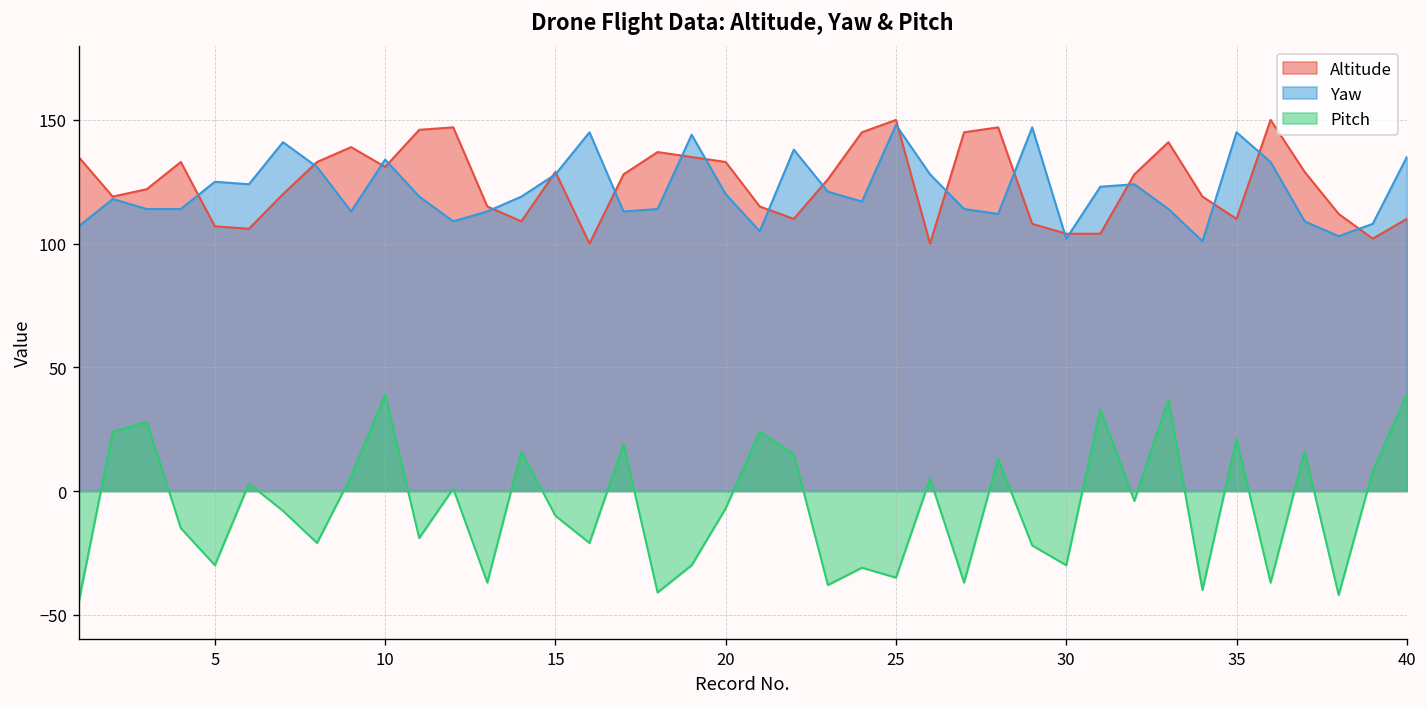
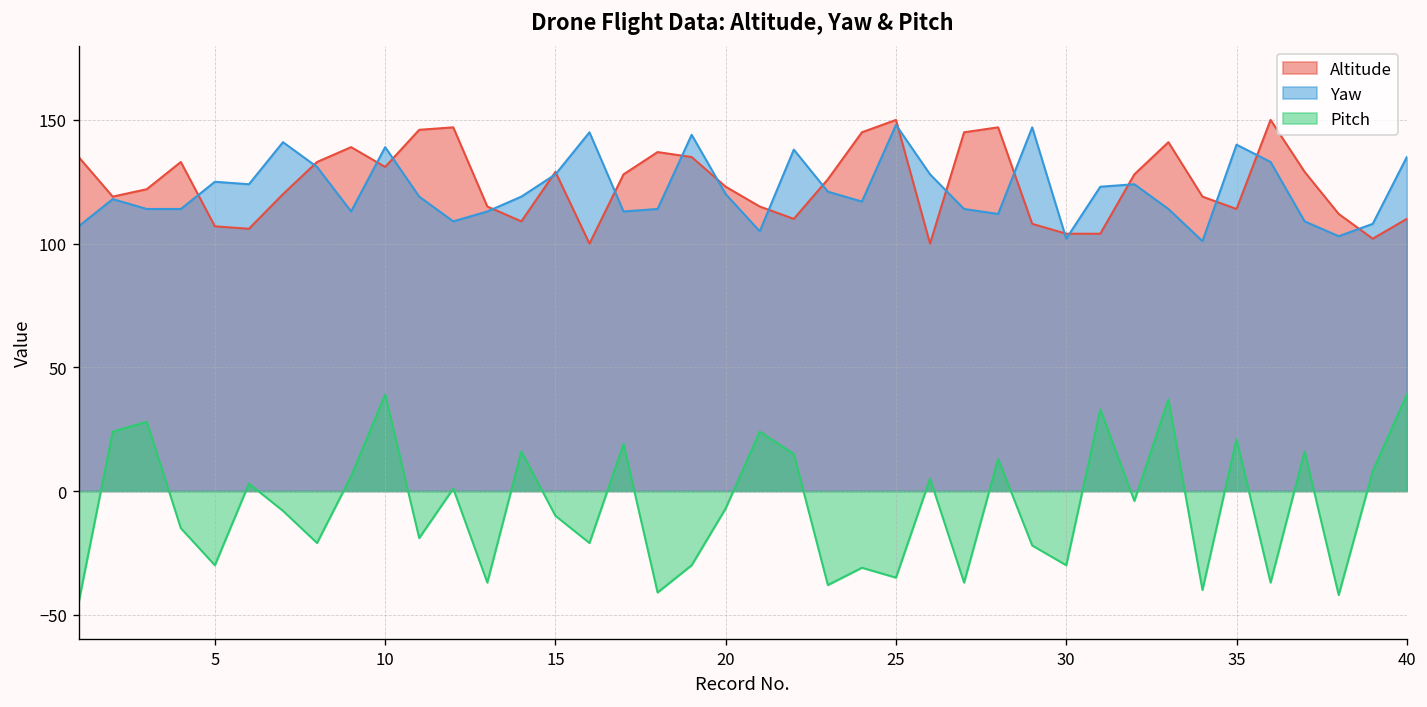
Yaw, 10: 134 -> 139
Altitude, 20: 133 -> 123
Altitude, 35: 110 -> 114
Yaw, 35: 145 -> 140
